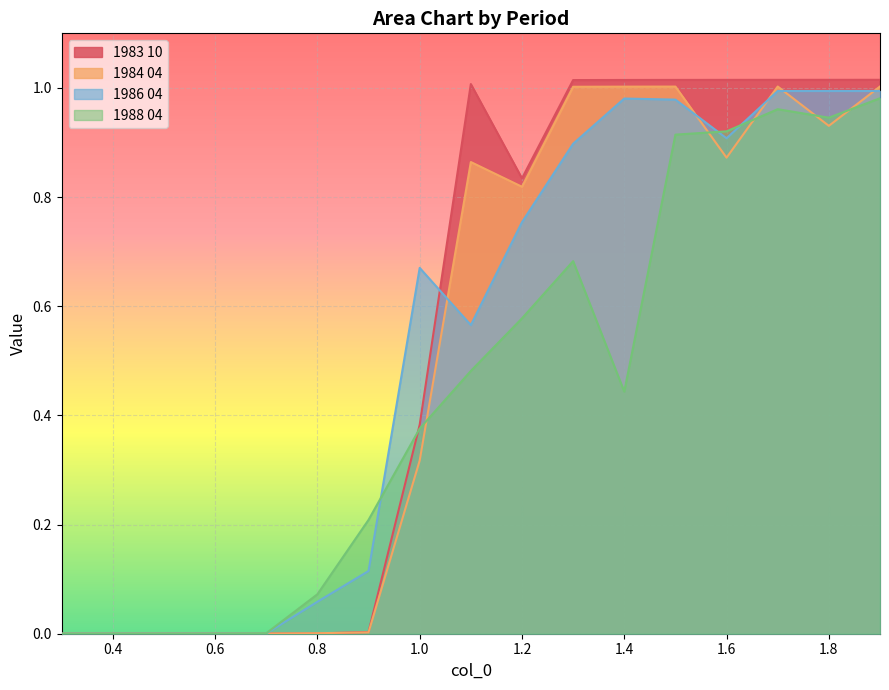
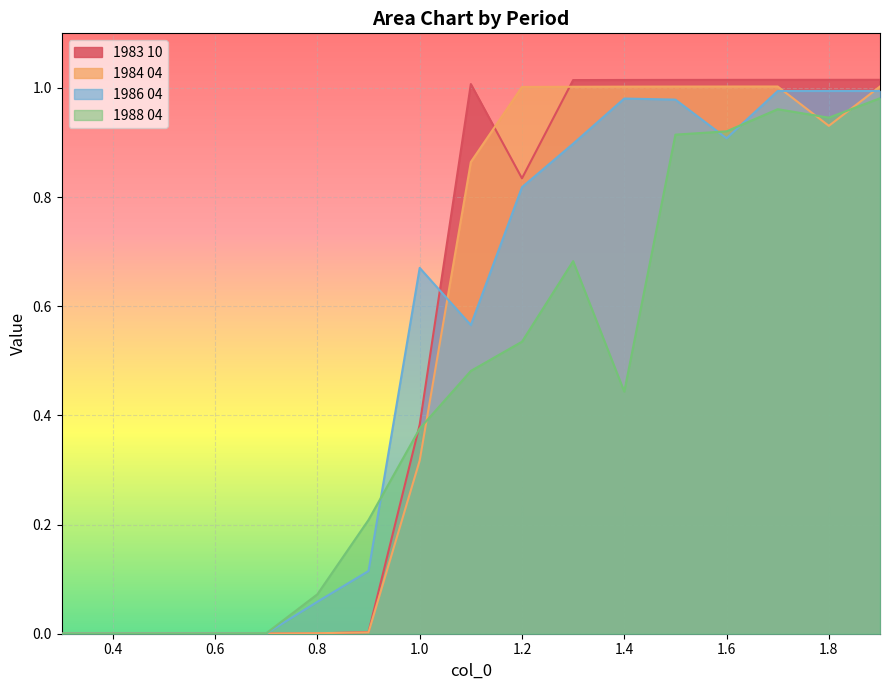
1984 04, 1.2: 0.82 -> 1.00
1986 04, 1.2: 0.75 -> 0.82
1988 04, 1.2: 0.58 -> 0.54
1984 04, 1.6: 0.87 -> 1.00
